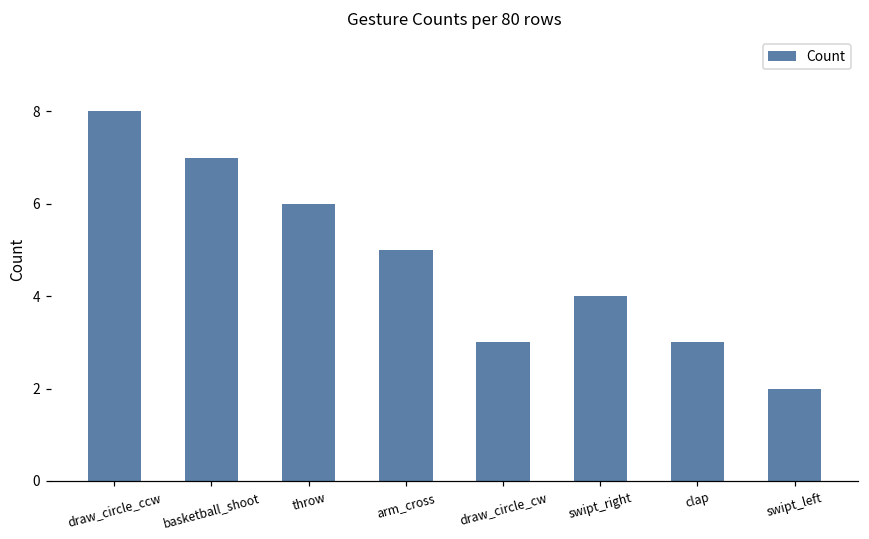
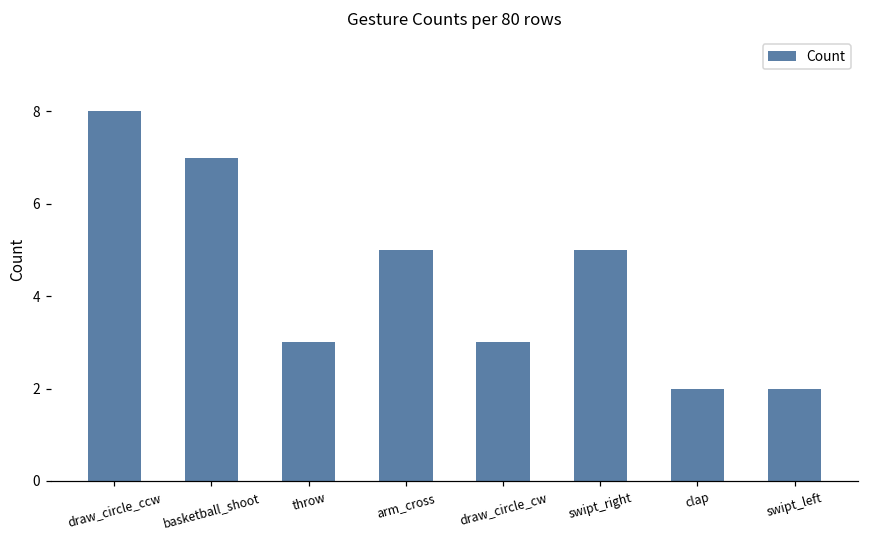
throw: 6 -> 3
swipt_right: 4 -> 5
clap: 3 -> 2
